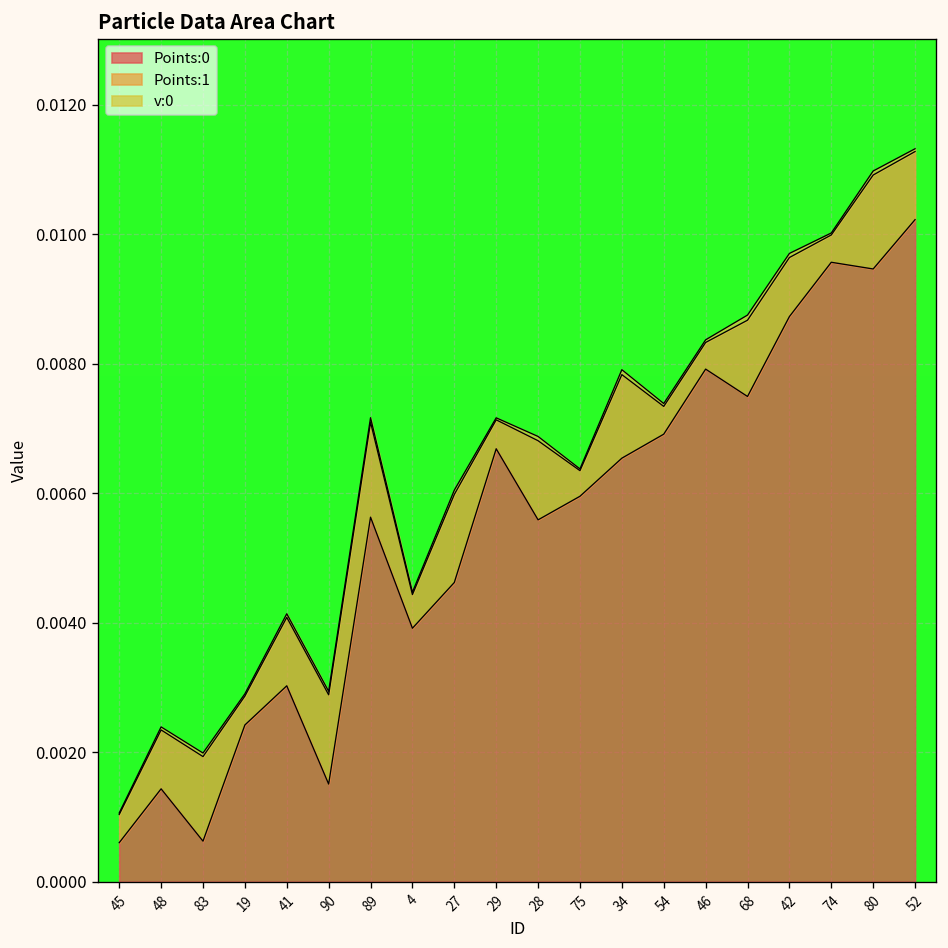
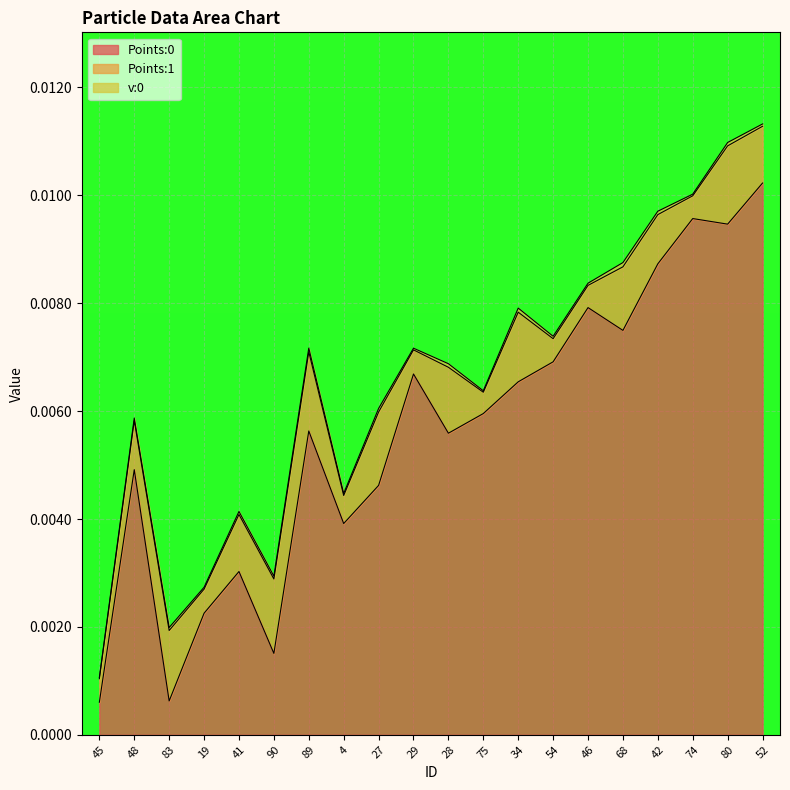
Points:0, 48: 0.0014 -> 0.0049
Points:0, 19: 0.0024 -> 0.0023
